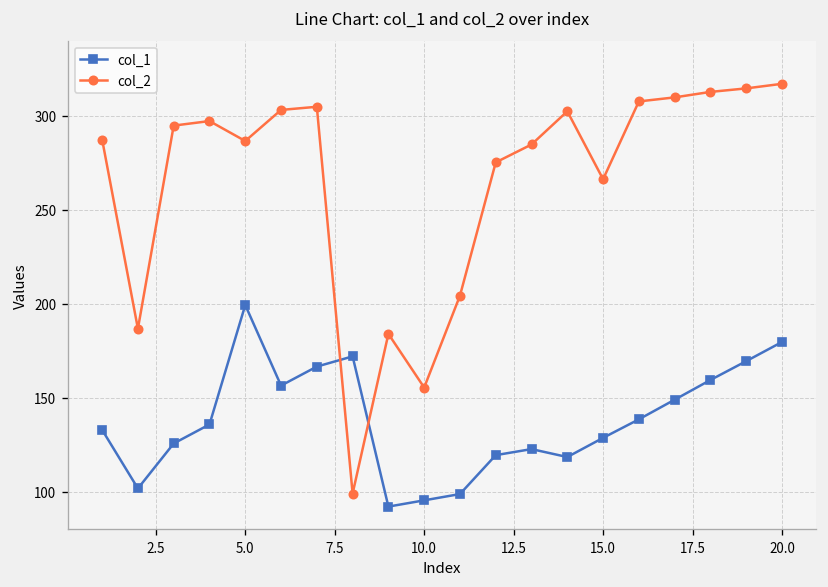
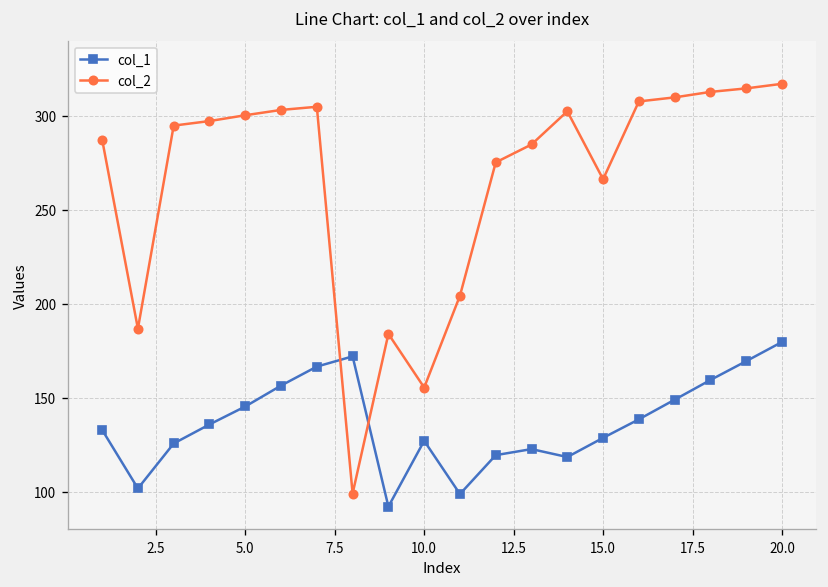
col_1, 5.0: 199 -> 145
col_2, 5.0: 287 -> 300
col_1, 10.0: 95 -> 127
